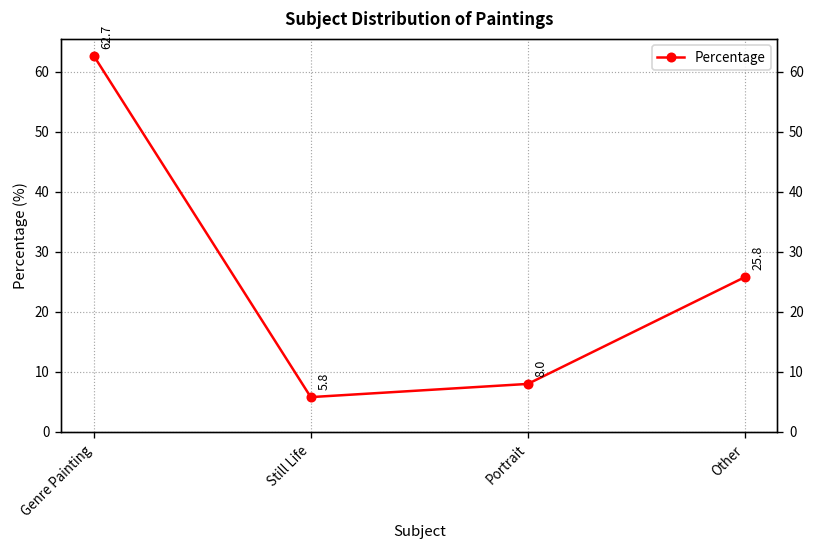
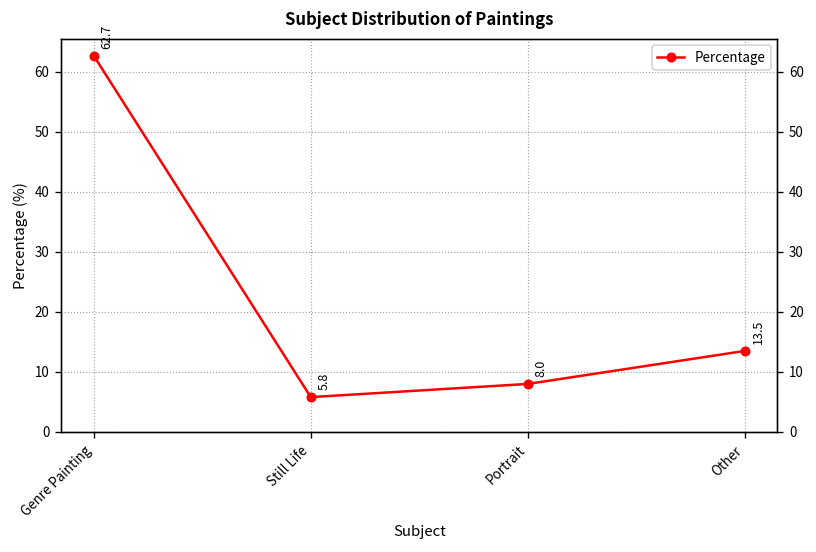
Other: 25.8 -> 13.5
